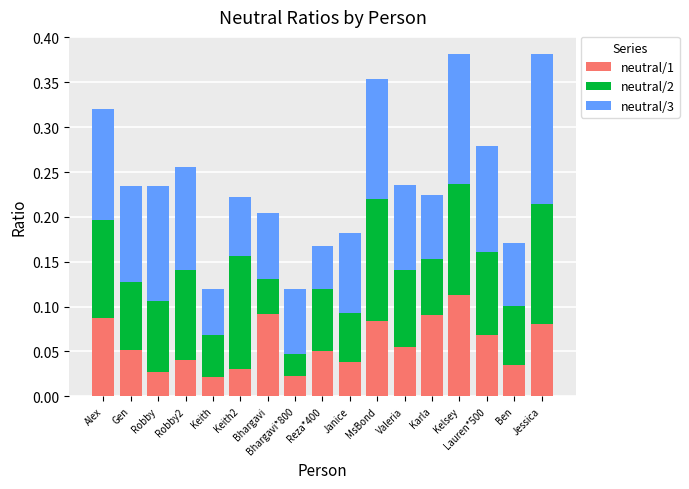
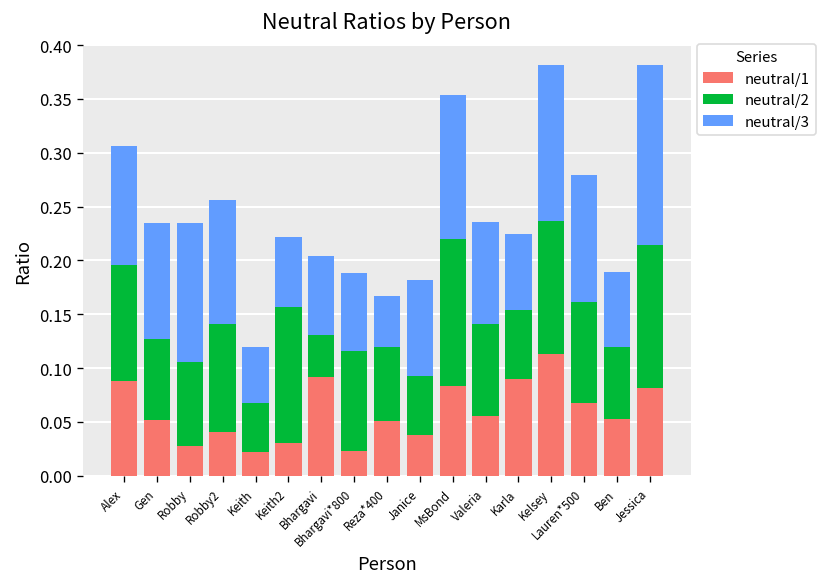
neutral/3, Alex: 0.12 -> 0.11
neutral/2, Bhargavi*800: 0.02 -> 0.09
neutral/1, Ben: 0.03 -> 0.05
